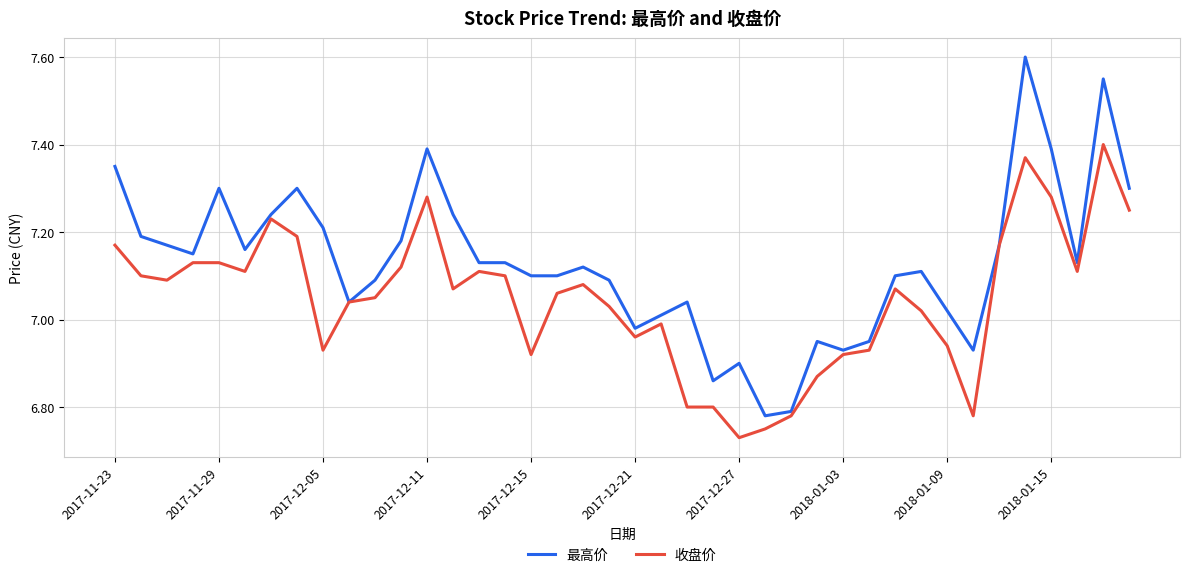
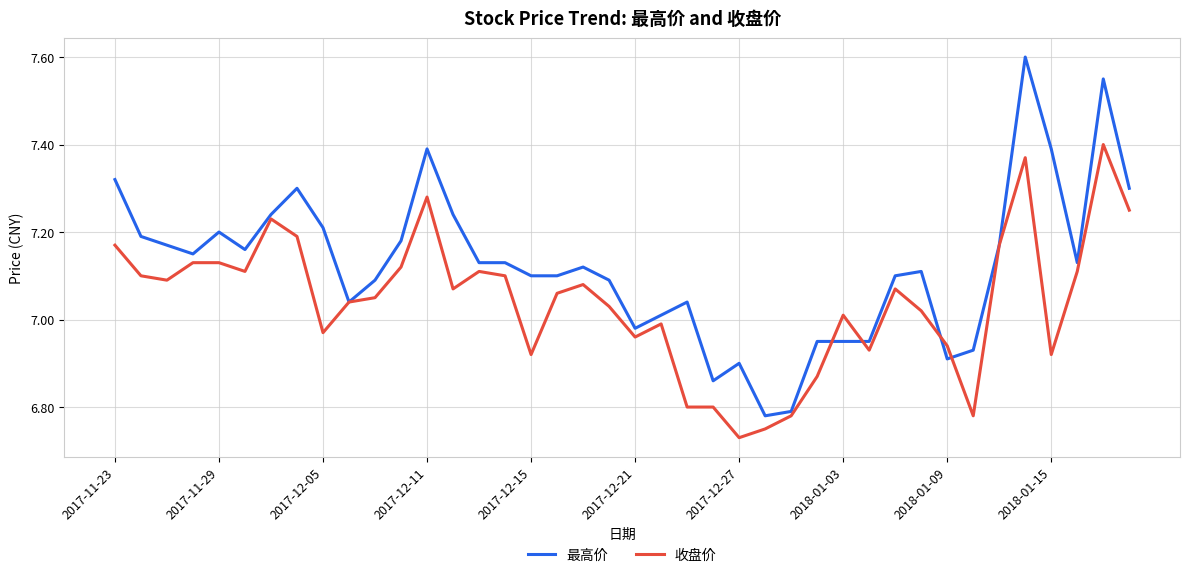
最高价, 2017-11-23: 7.35 -> 7.32
最高价, 2017-11-29: 7.3 -> 7.2
收盘价, 2017-12-05: 6.93 -> 6.97
最高价, 2018-01-03: 6.93 -> 6.95
收盘价, 2018-01-03: 6.92 -> 7.01
最高价, 2018-01-09: 7.02 -> 6.91
收盘价, 2018-01-15: 7.28 -> 6.92
